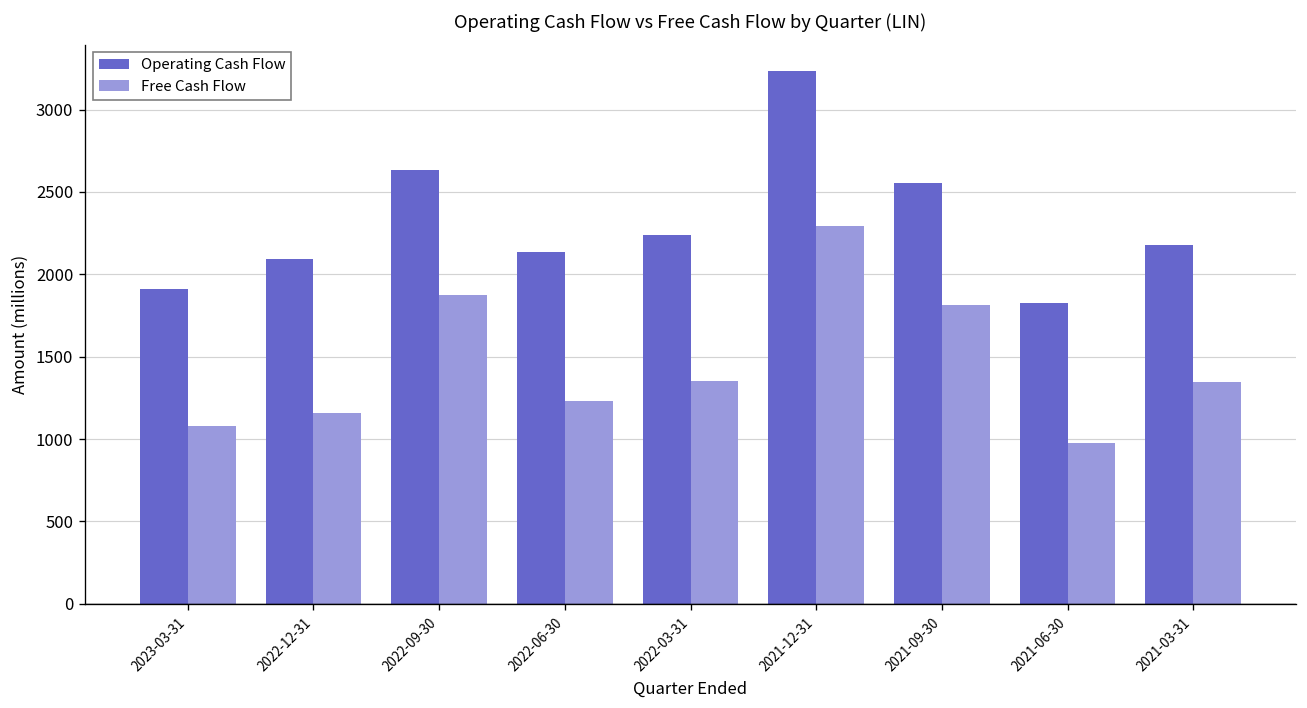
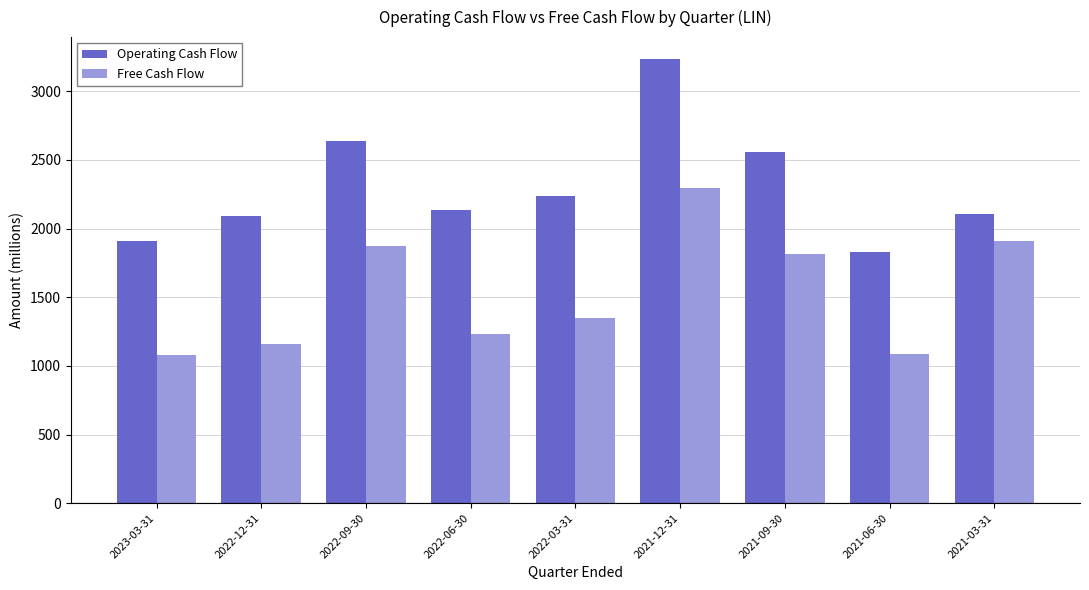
Free Cash Flow, 2021-06-30: 980 -> 1080
Operating Cash Flow, 2021-03-31: 2180 -> 2110
Free Cash Flow, 2021-03-31: 1350 -> 1910
